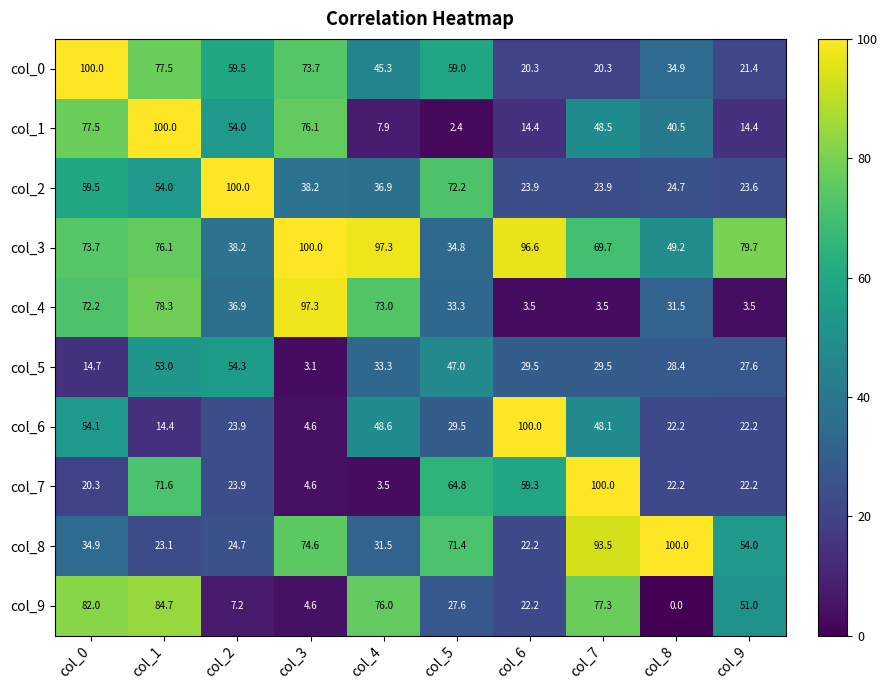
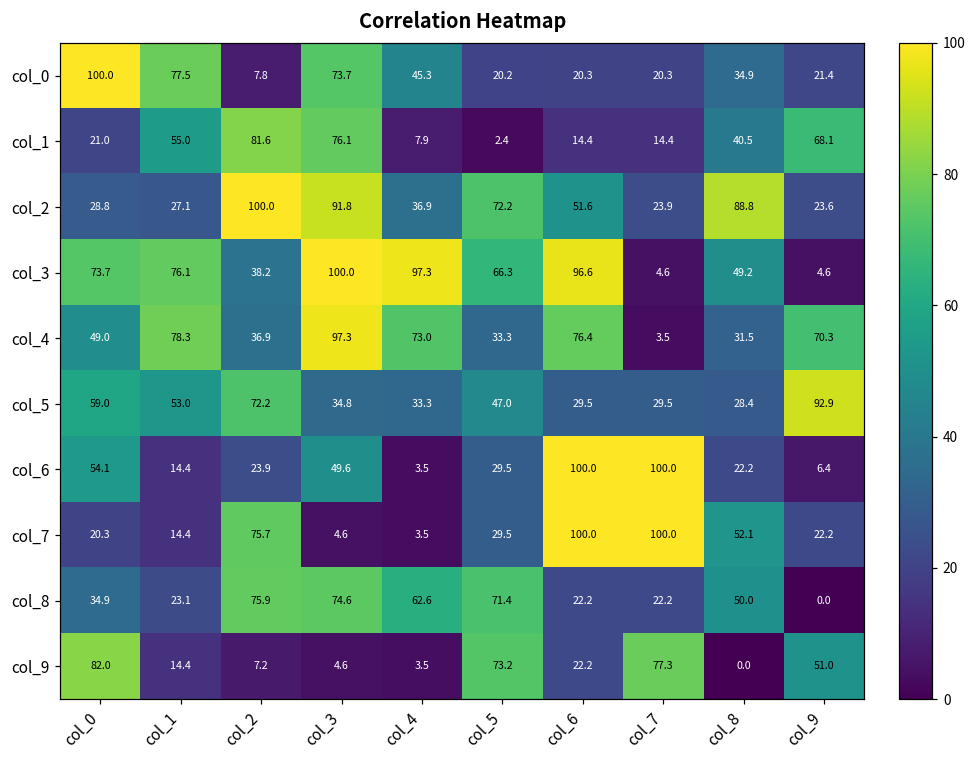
col_0, col_2: 59.5 -> 7.8
col_0, col_5: 59.0 -> 20.2
col_1, col_0: 77.5 -> 21.0
col_1, col_1: 100.0 -> 55.0
col_1, col_2: 54.0 -> 81.6
col_1, col_7: 48.5 -> 14.4
col_1, col_9: 14.4 -> 68.1
col_2, col_0: 59.5 -> 28.8
col_2, col_1: 54.0 -> 27.1
col_2, col_3: 38.2 -> 91.8
col_2, col_6: 23.9 -> 51.6
col_2, col_8: 24.7 -> 88.8
col_3, col_5: 34.8 -> 66.3
col_3, col_7: 69.7 -> 4.6
col_3, col_9: 79.7 -> 4.6
col_4, col_0: 72.2 -> 49.0
col_4, col_6: 3.5 -> 76.4
col_4, col_9: 3.5 -> 70.3
col_5, col_0: 14.7 -> 59.0
col_5, col_2: 54.3 -> 72.2
col_5, col_3: 3.1 -> 34.8
col_5, col_9: 27.6 -> 92.9
col_6, col_3: 4.6 -> 49.6
col_6, col_4: 48.6 -> 3.5
col_6, col_7: 48.1 -> 100.0
col_6, col_9: 22.2 -> 6.4
col_7, col_1: 71.6 -> 14.4
col_7, col_2: 23.9 -> 75.7
col_7, col_5: 64.8 -> 29.5
col_7, col_6: 59.3 -> 100.0
col_7, col_8: 22.2 -> 52.1
col_8, col_2: 24.7 -> 75.9
col_8, col_4: 31.5 -> 62.6
col_8, col_7: 93.5 -> 22.2
col_8, col_8: 100.0 -> 50.0
col_8, col_9: 54.0 -> 0.0
col_9, col_1: 84.7 -> 14.4
col_9, col_4: 76.0 -> 3.5
col_9, col_5: 27.6 -> 73.2
